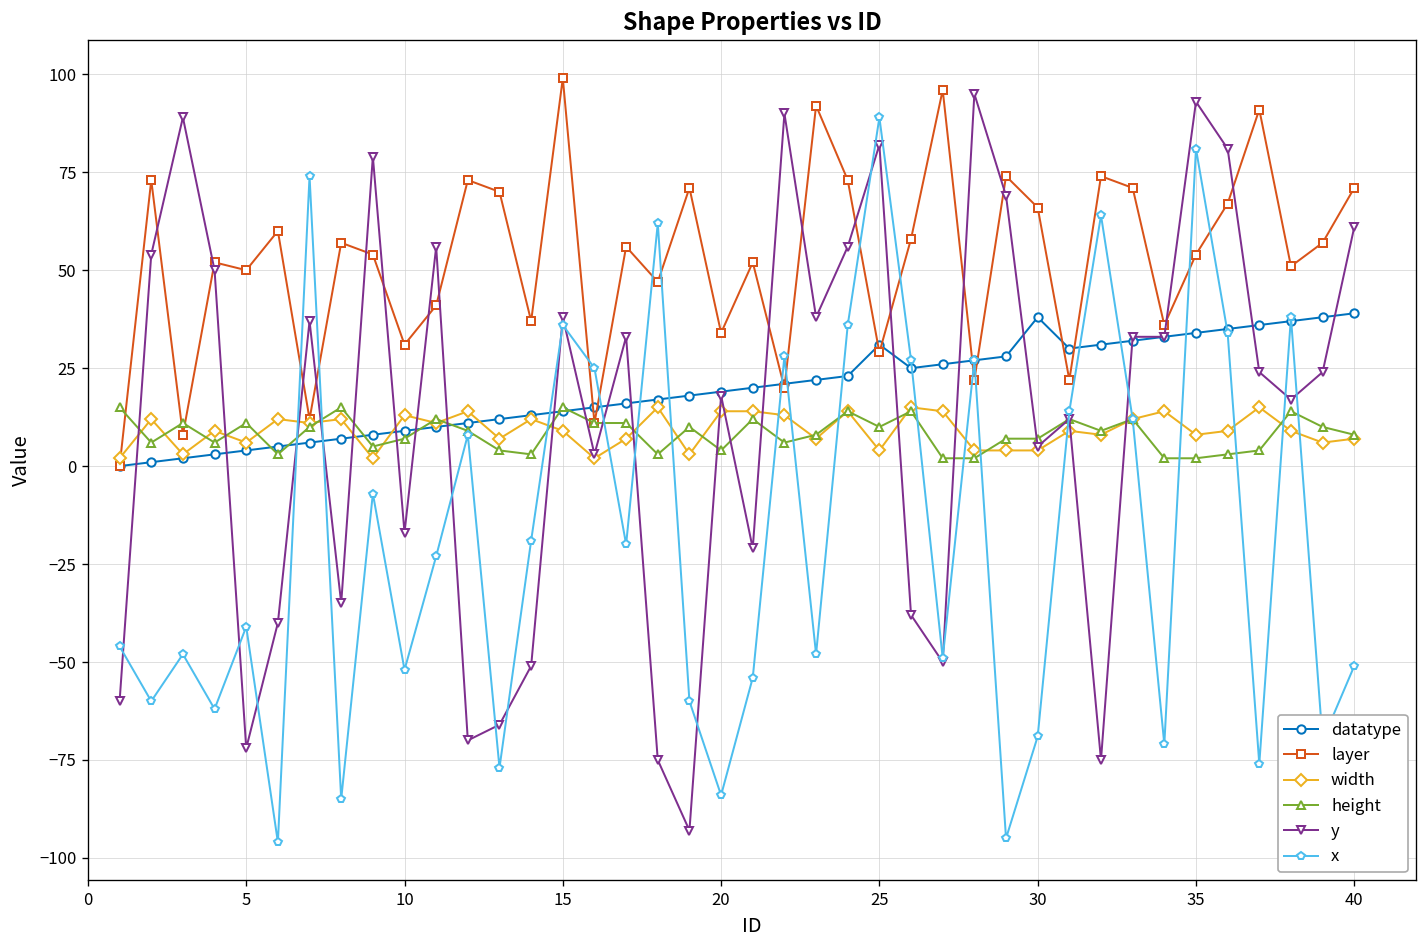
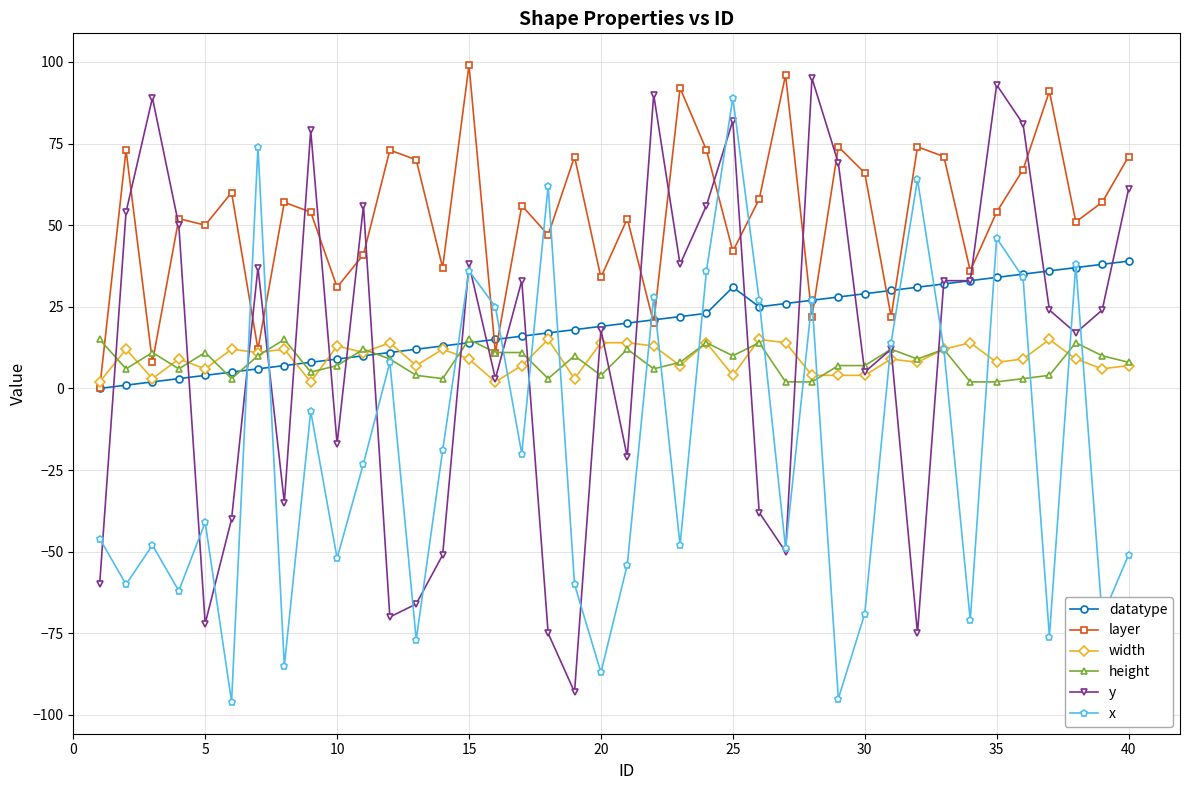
x, 20: -84 -> -87
layer, 25: 29 -> 42
datatype, 30: 38 -> 29
x, 35: 81 -> 46
